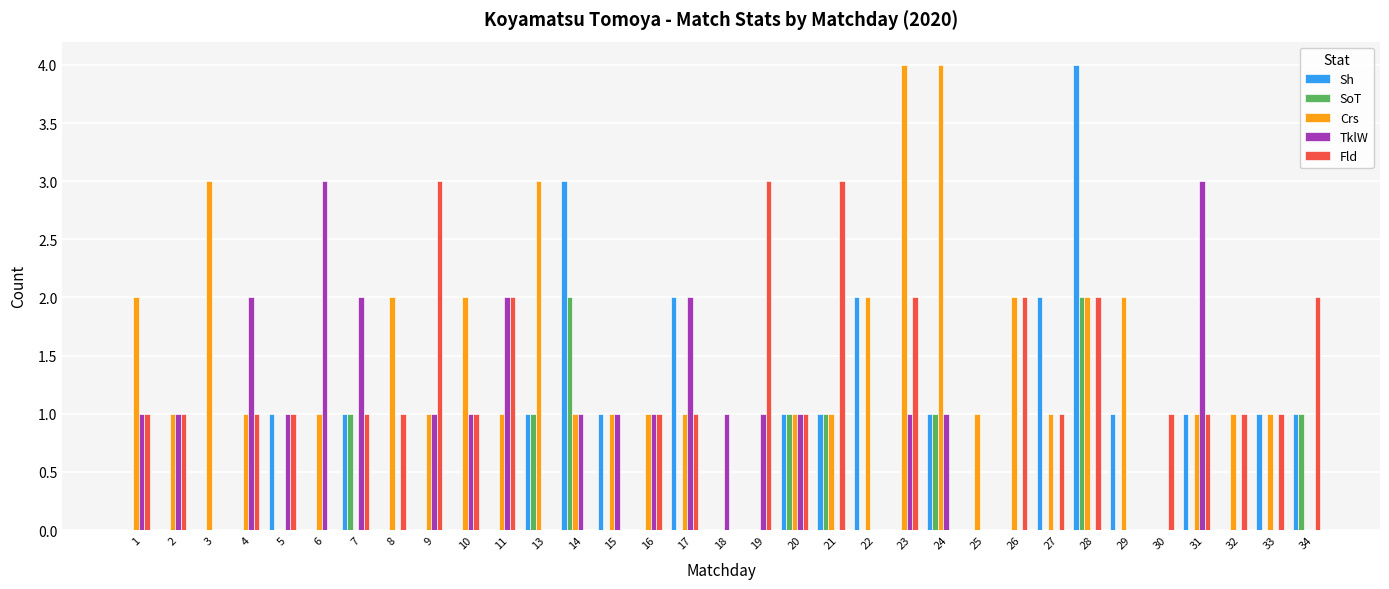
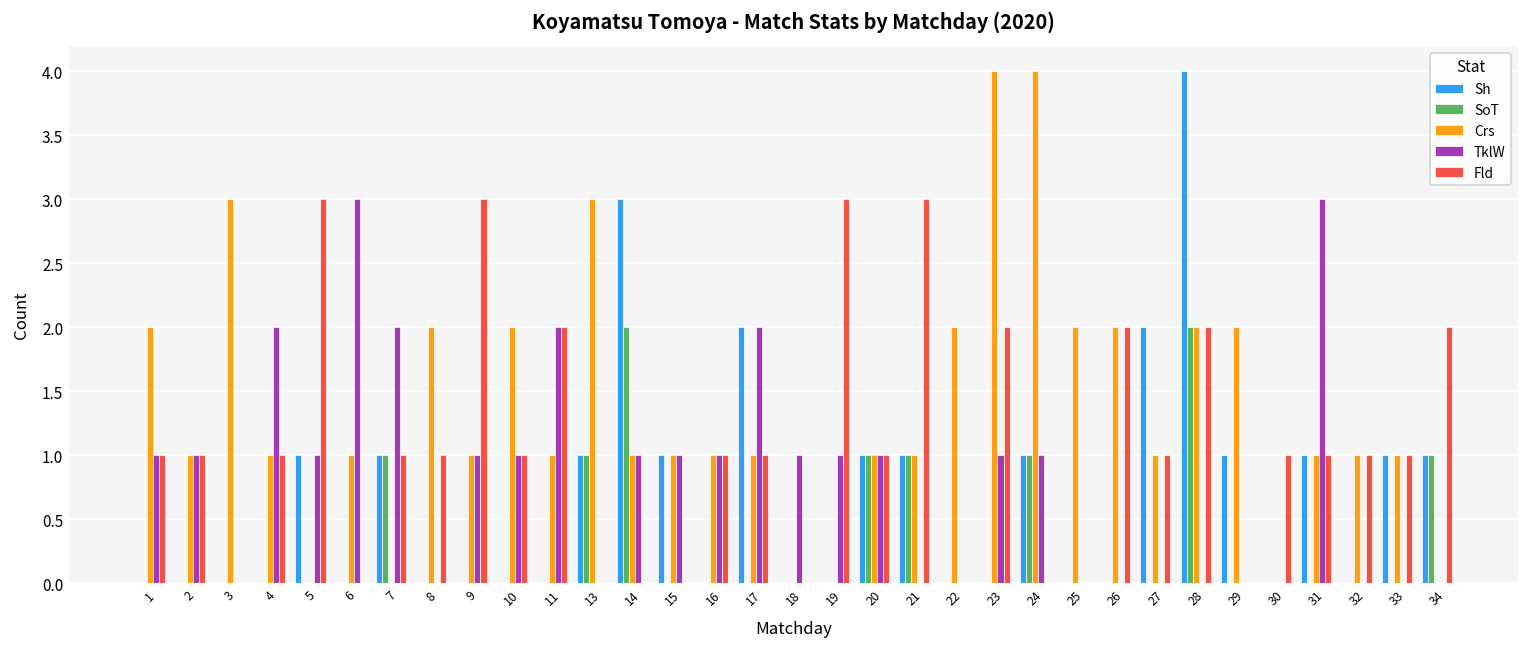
Fld, 5: 1 -> 3
Sh, 22: 2 -> 0
Crs, 25: 1 -> 2
